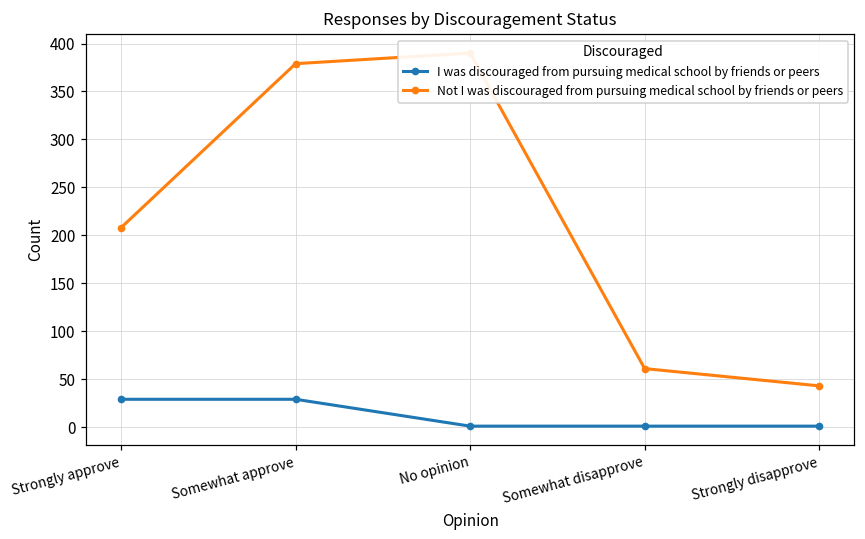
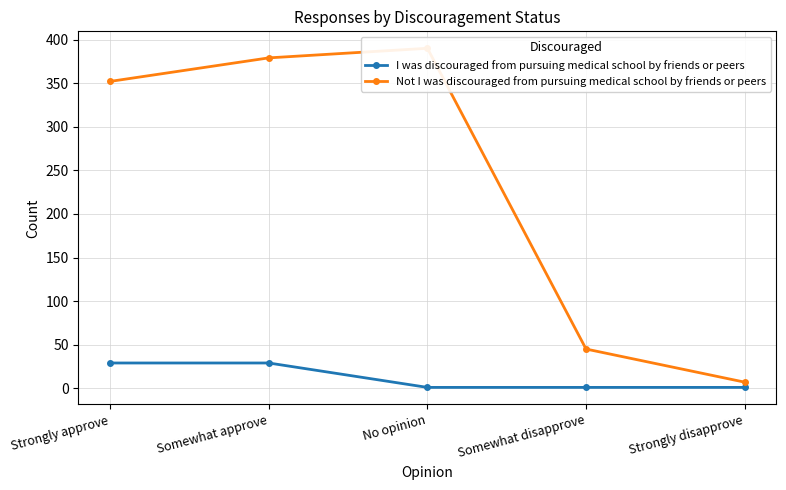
Not I was discouraged from pursuing medical school by friends or peers, Strongly approve: 210 -> 350
Not I was discouraged from pursuing medical school by friends or peers, Somewhat disapprove: 60 -> 50
Not I was discouraged from pursuing medical school by friends or peers, Strongly disapprove: 40 -> 10
